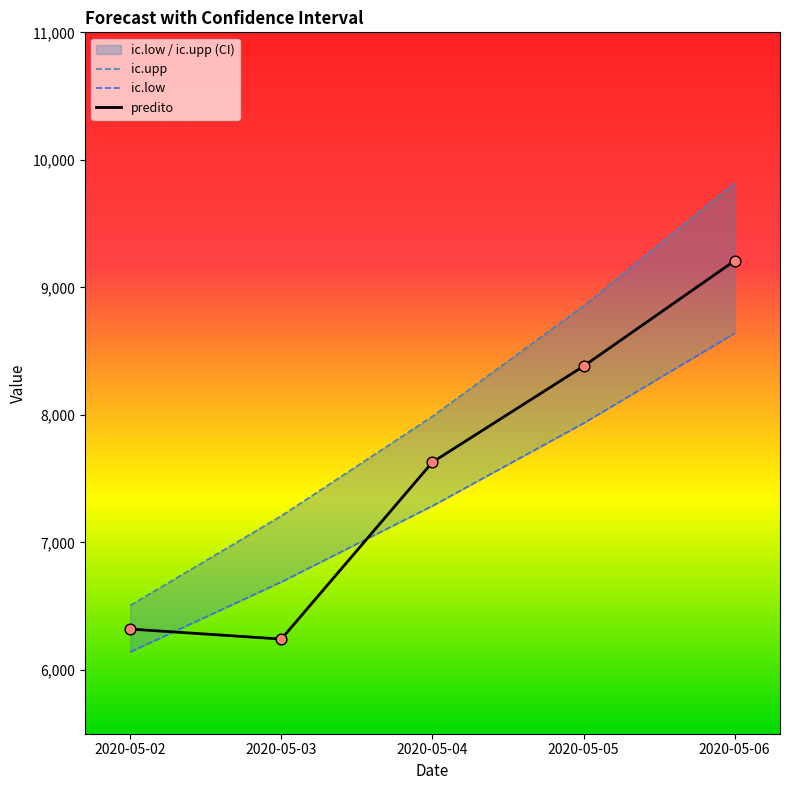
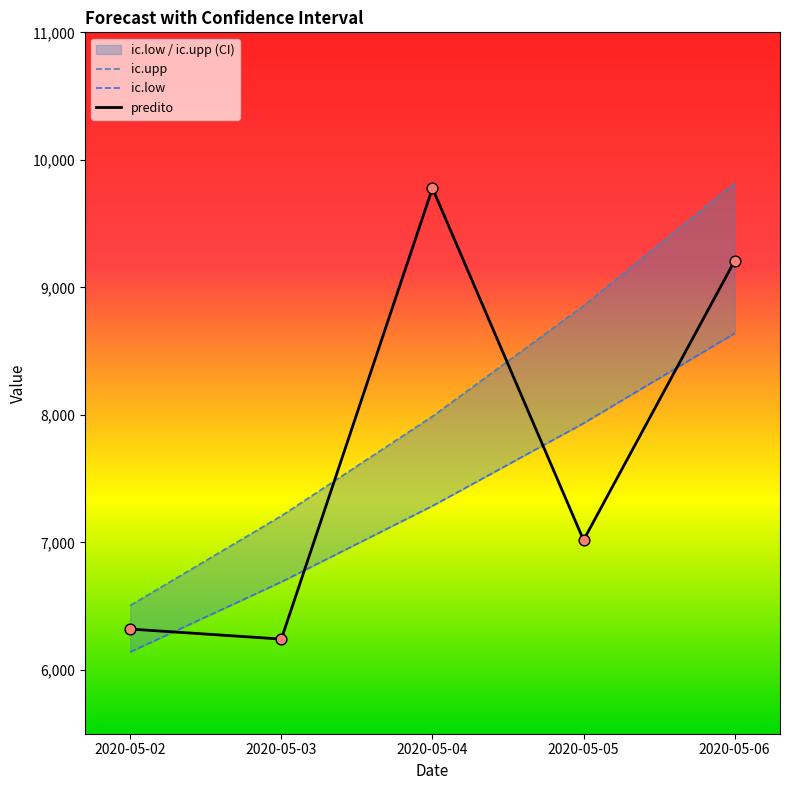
predito, 2020-05-04: 7,630 -> 9,780
predito, 2020-05-05: 8,380 -> 7,020
